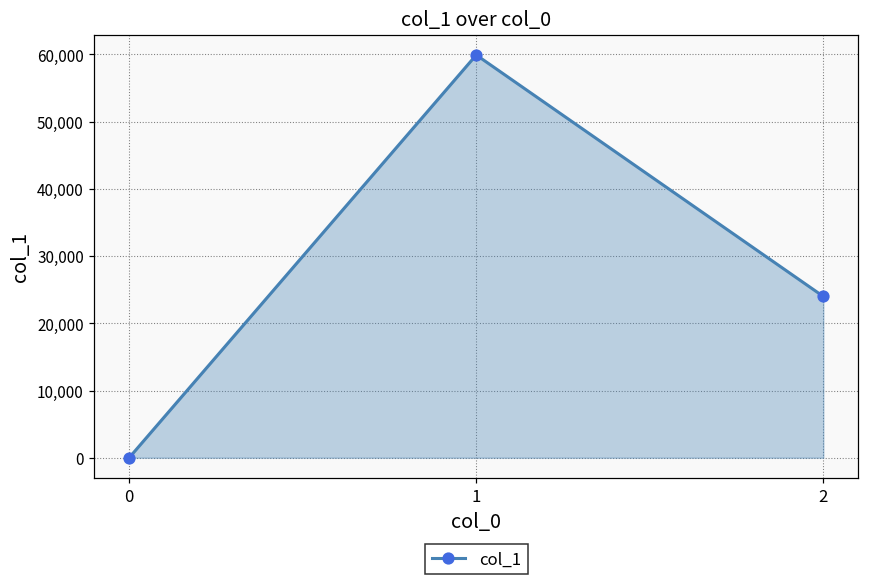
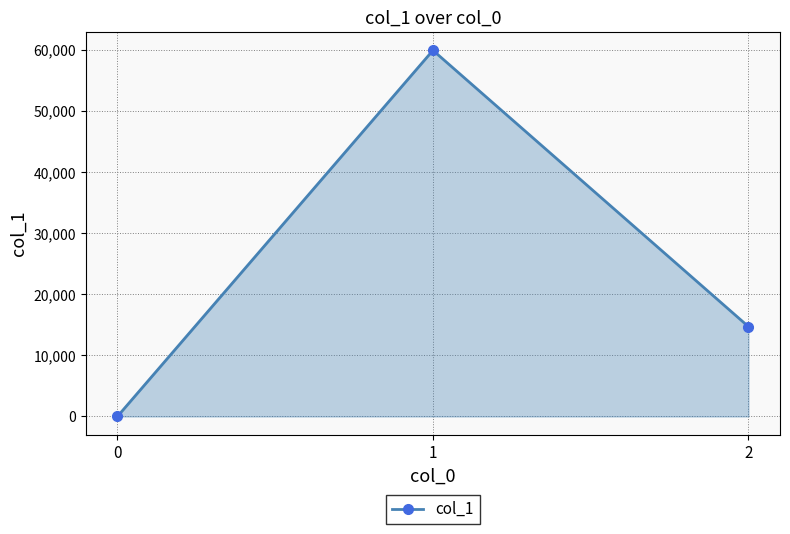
2: 24,000 -> 15,000
